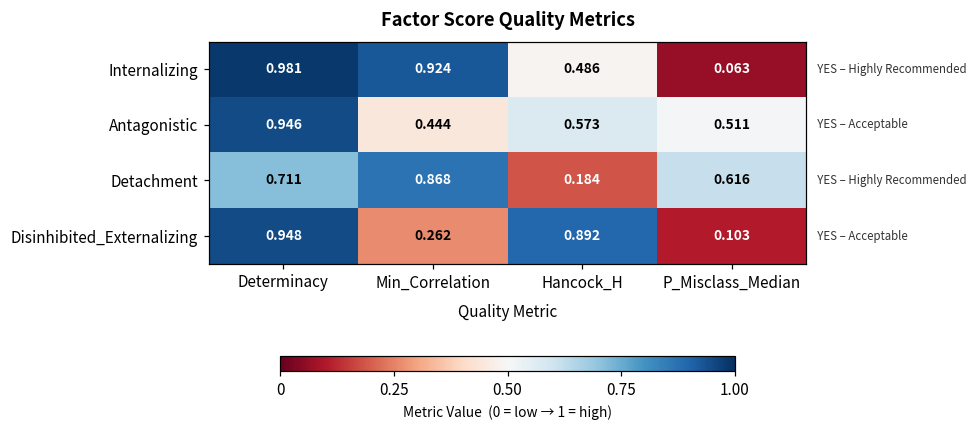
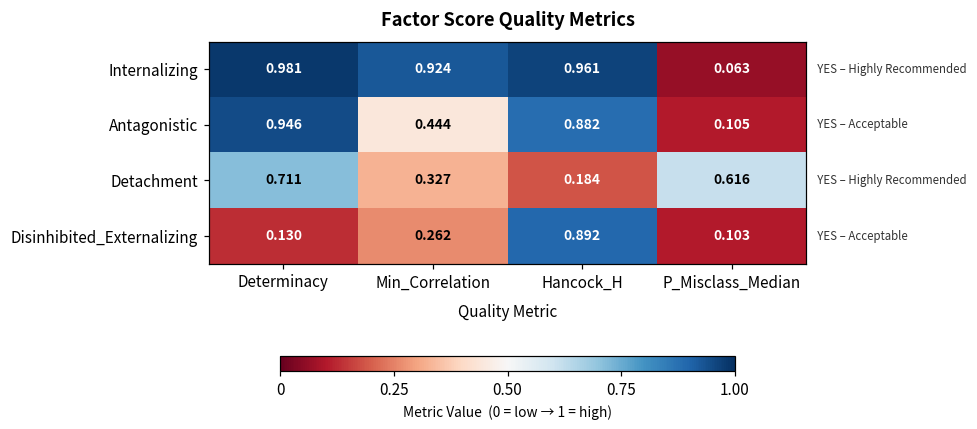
Internalizing, Hancock_H: 0.486 -> 0.961
Antagonistic, Hancock_H: 0.573 -> 0.882
Antagonistic, P_Misclass_Median: 0.511 -> 0.105
Detachment, Min_Correlation: 0.868 -> 0.327
Disinhibited_Externalizing, Determinacy: 0.948 -> 0.130
